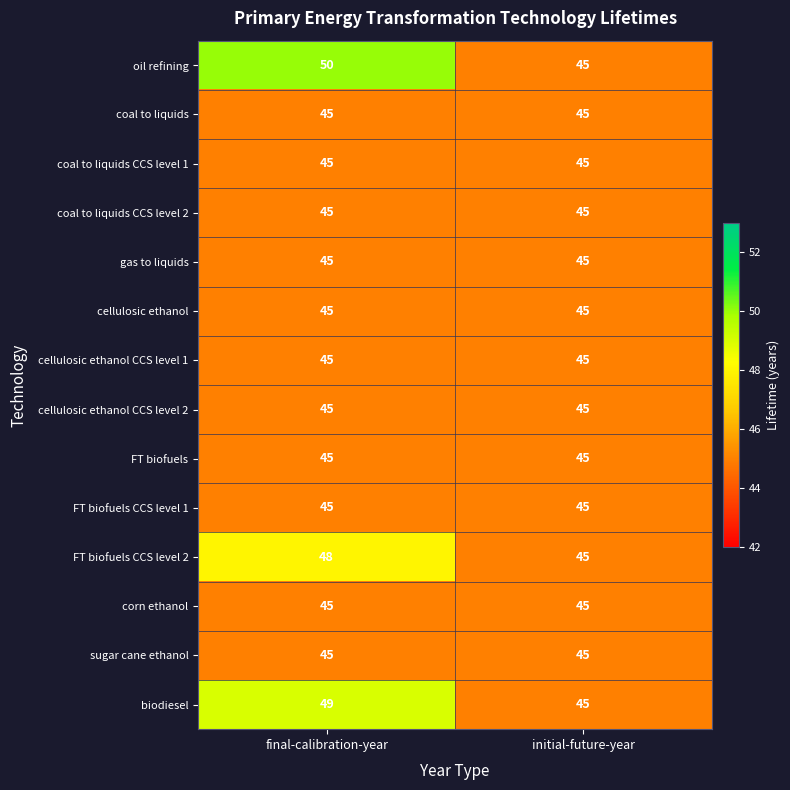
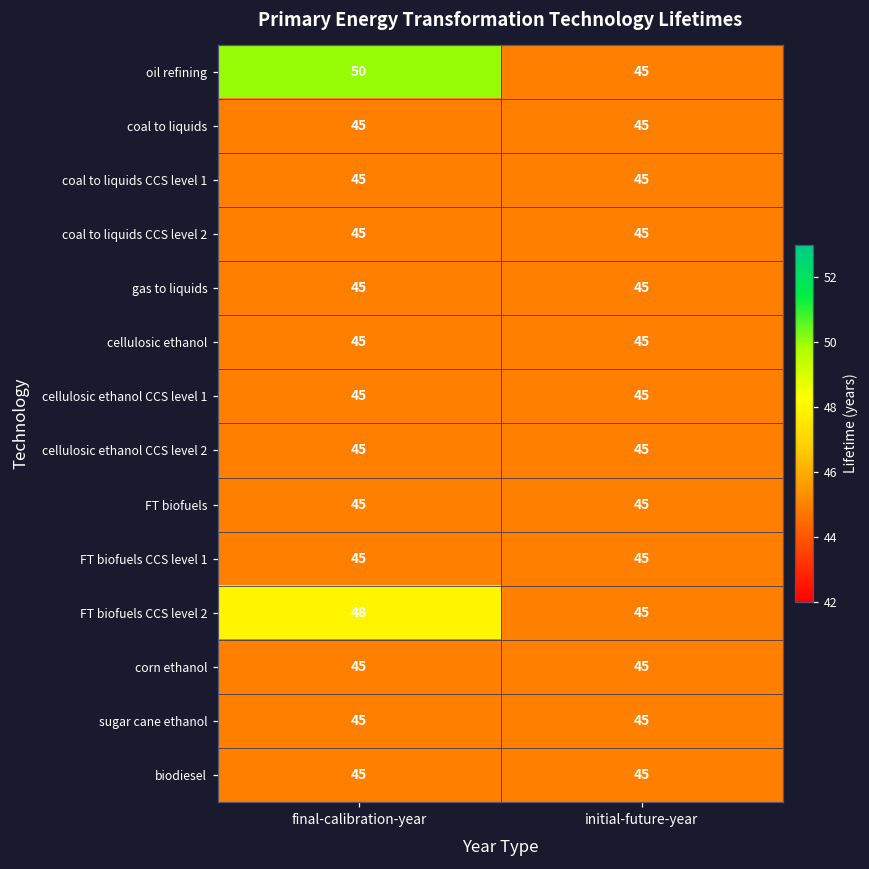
biodiesel, final-calibration-year: 49 -> 45
